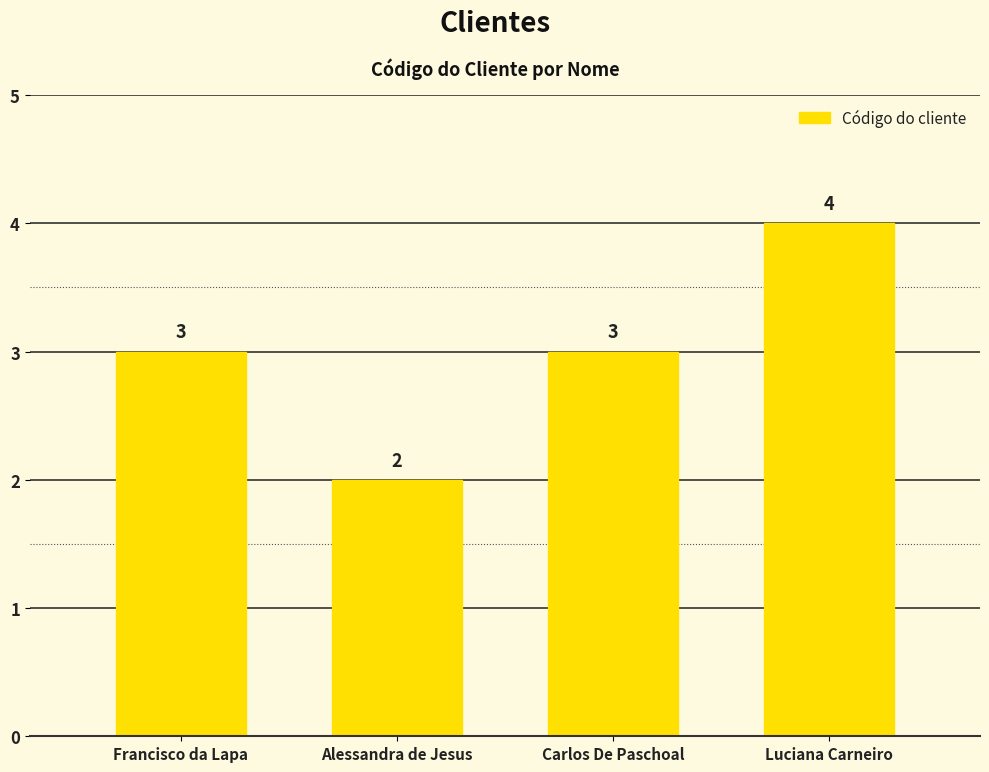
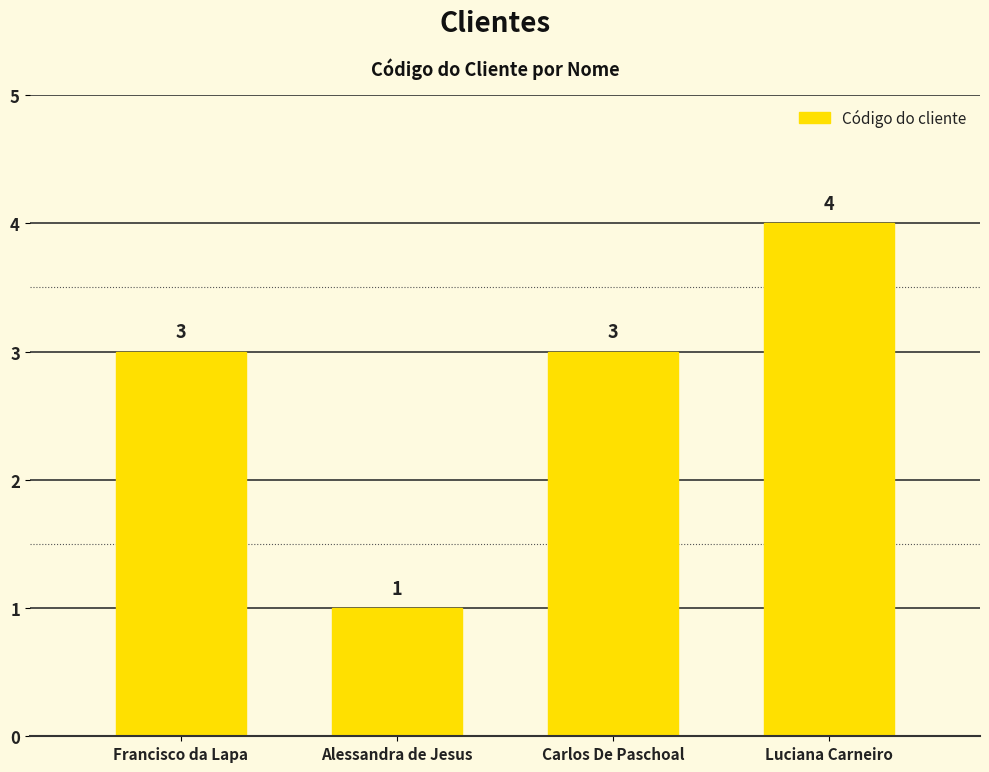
Alessandra de Jesus: 2 -> 1
